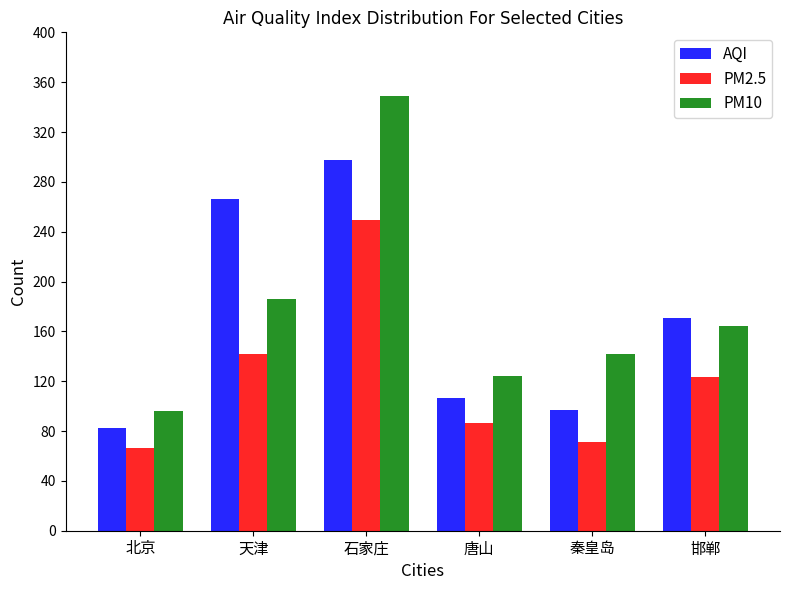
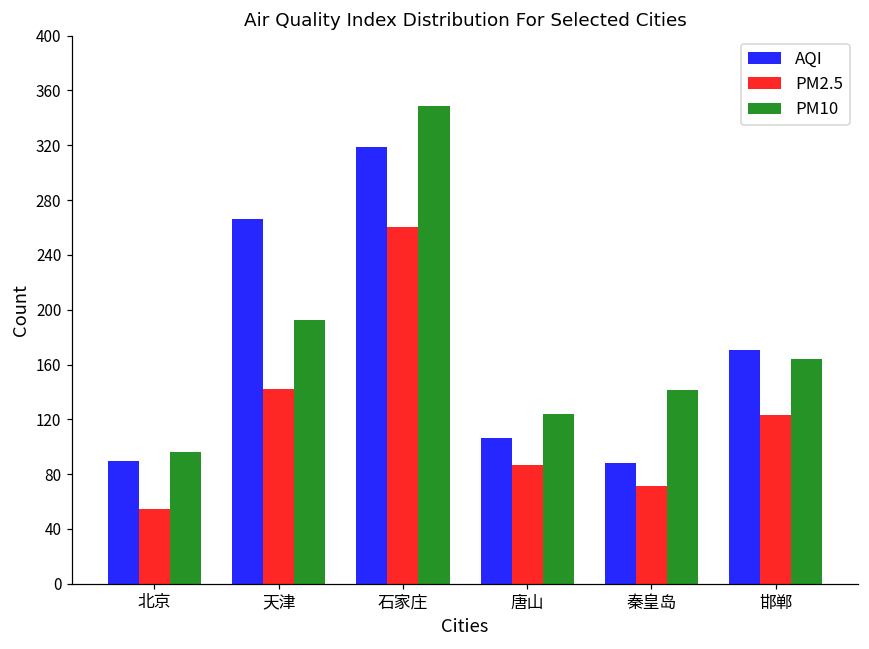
AQI, 北京: 83 -> 90
PM2.5, 北京: 66 -> 55
PM10, 天津: 186 -> 193
AQI, 石家庄: 298 -> 319
PM2.5, 石家庄: 250 -> 260
AQI, 秦皇岛: 97 -> 88
